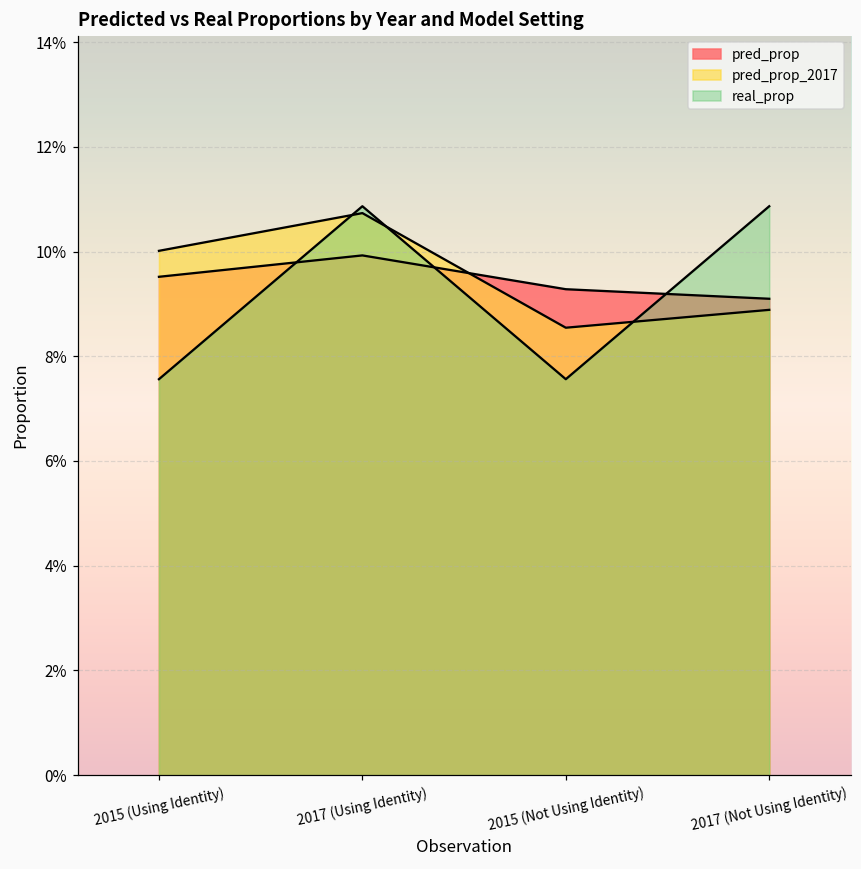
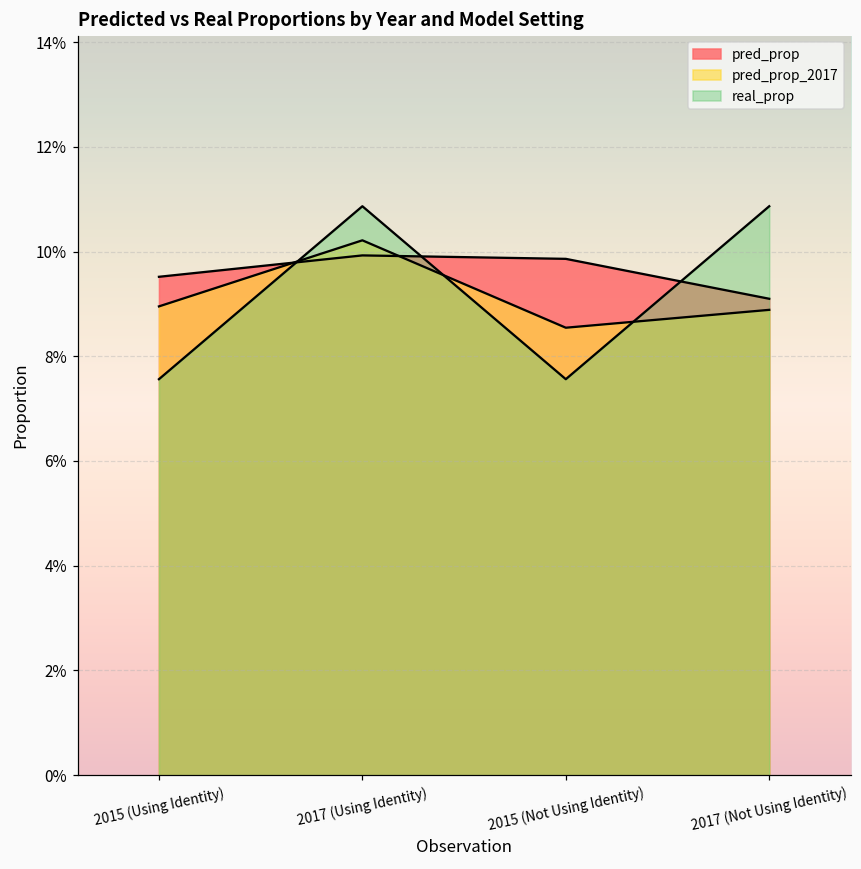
pred_prop_2017, 2015 (Using Identity): 10.0% -> 9.0%
pred_prop_2017, 2017 (Using Identity): 10.7% -> 10.2%
pred_prop, 2015 (Not Using Identity): 9.3% -> 9.9%
